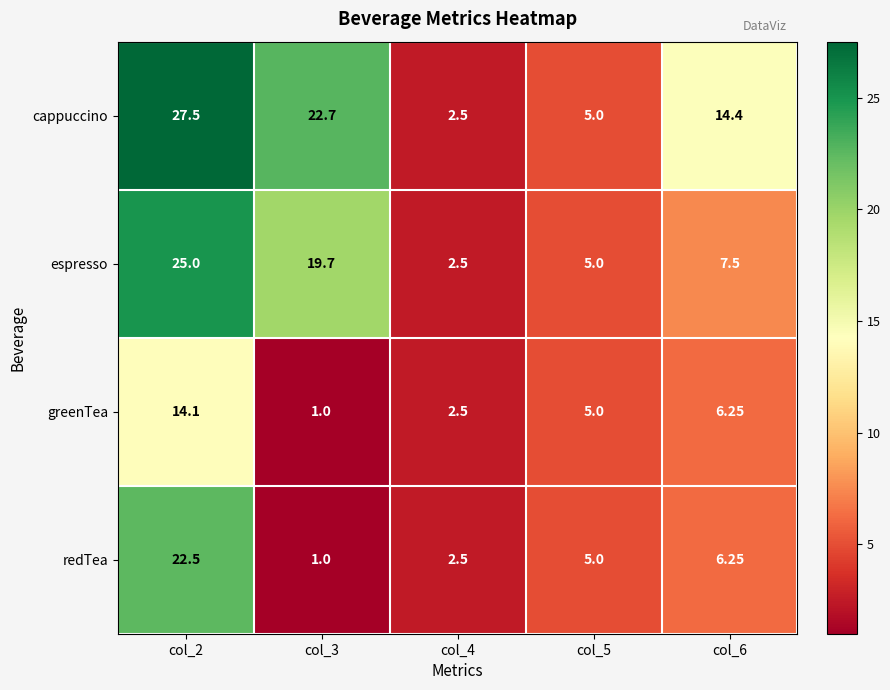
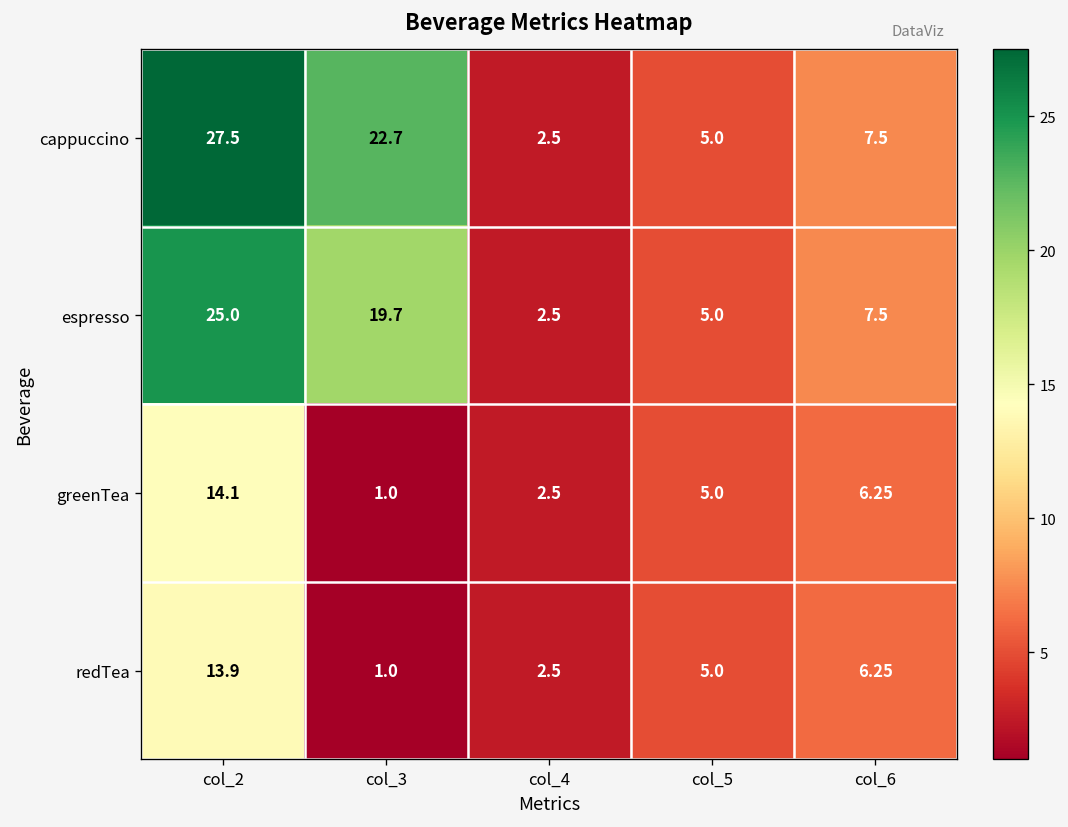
cappuccino, col_6: 14.4 -> 7.5
redTea, col_2: 22.5 -> 13.9
